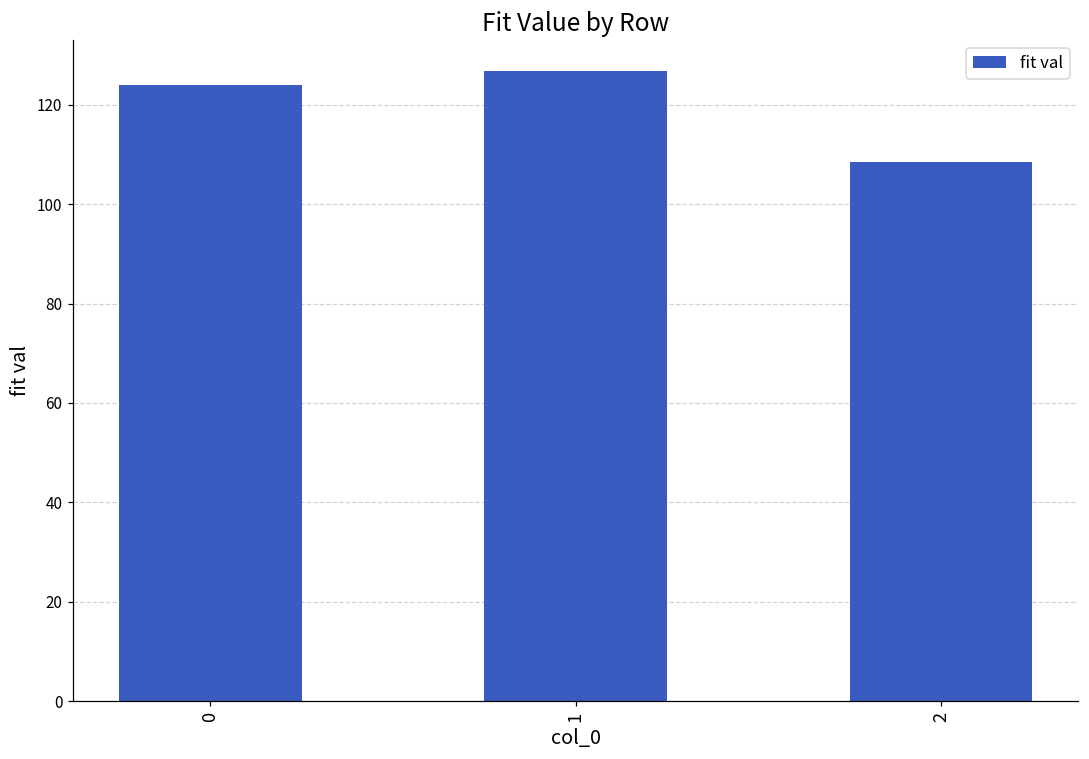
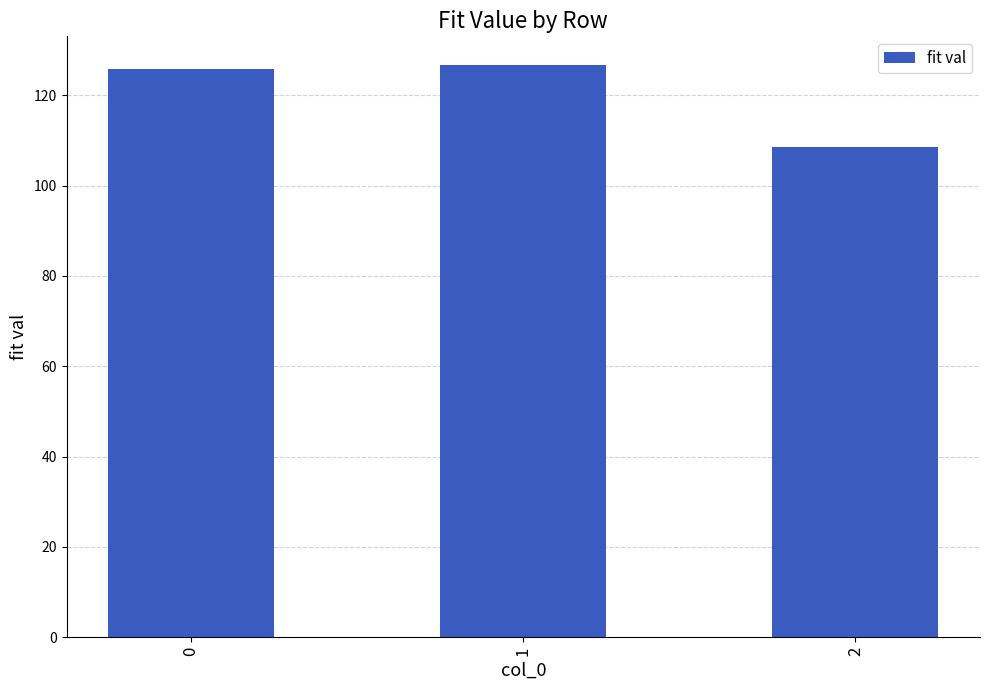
0: 124 -> 126
